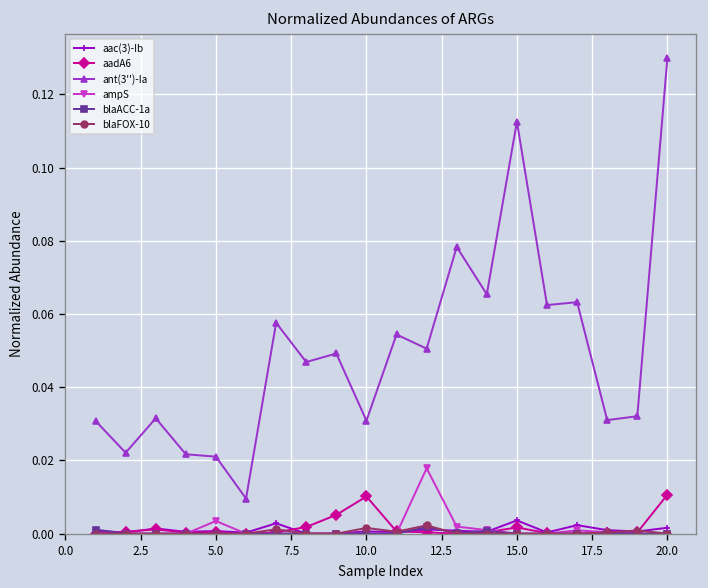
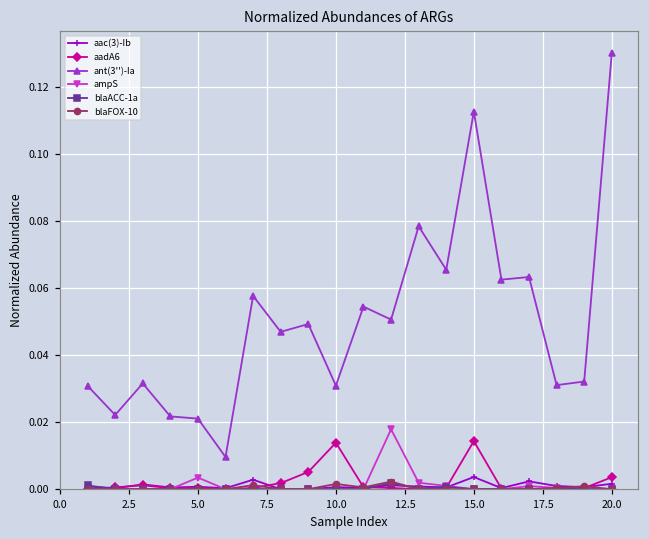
aadA6, 10.0: 0.010 -> 0.014
aadA6, 15.0: 0.002 -> 0.014
aadA6, 20.0: 0.011 -> 0.004
